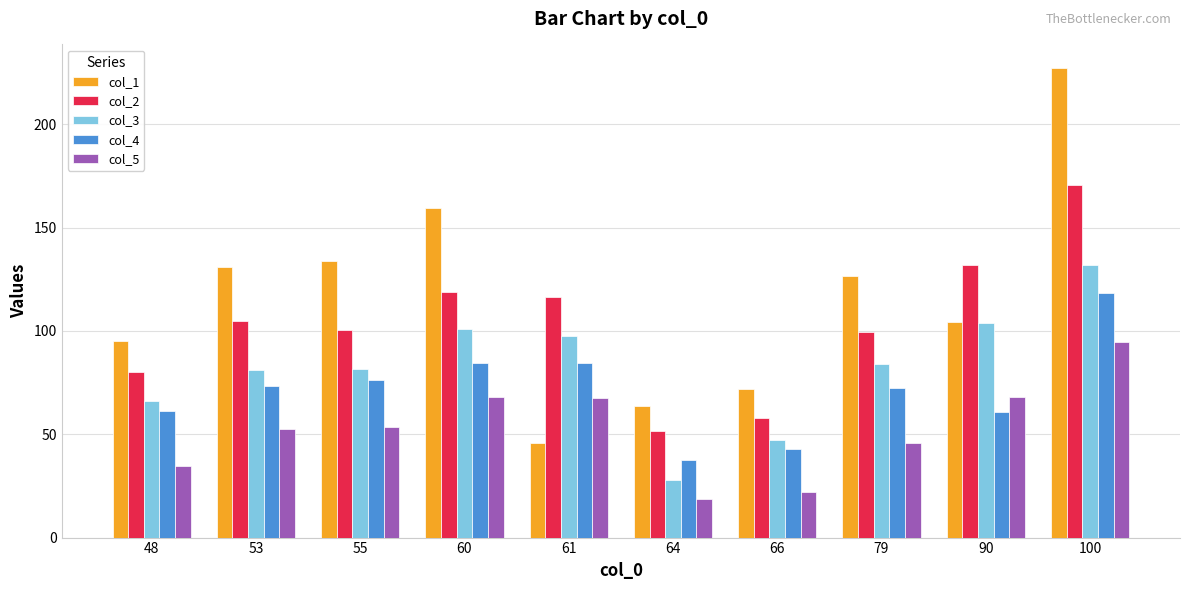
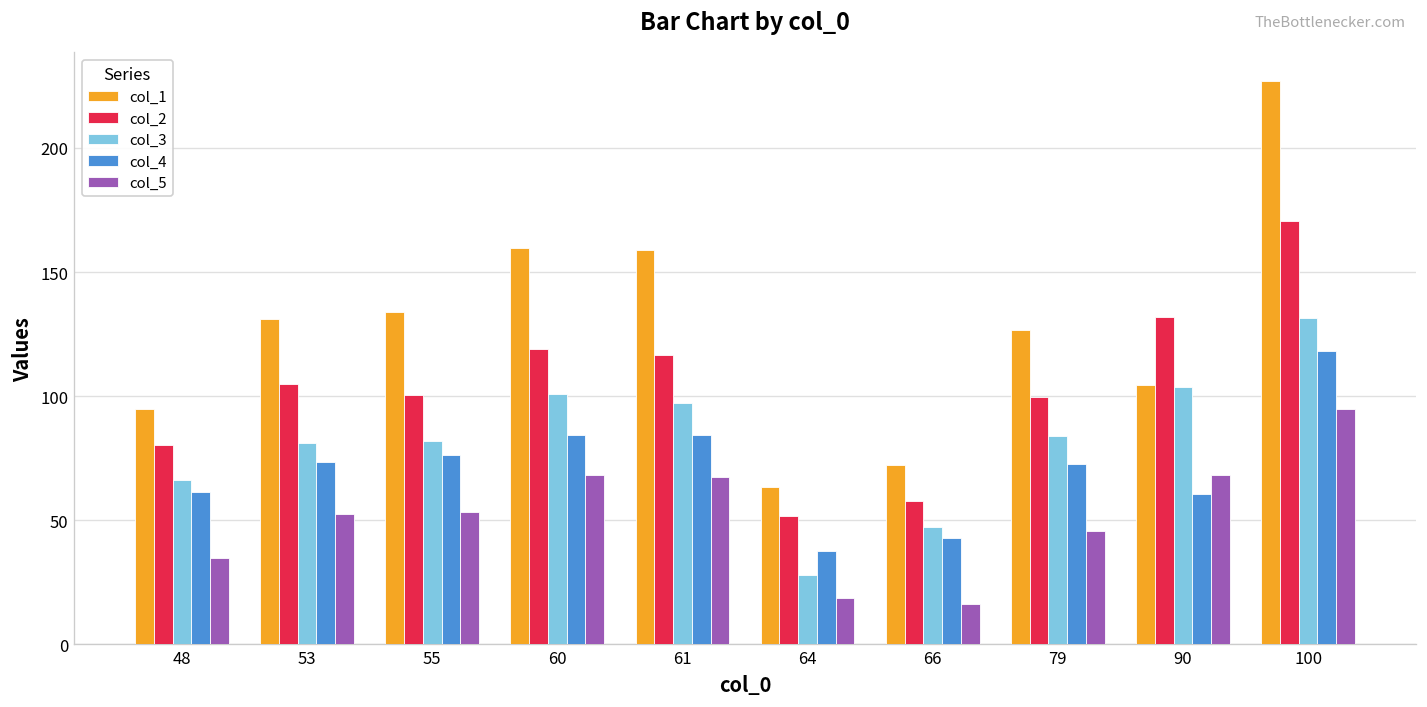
col_1, 61: 46 -> 159
col_5, 66: 22 -> 16
